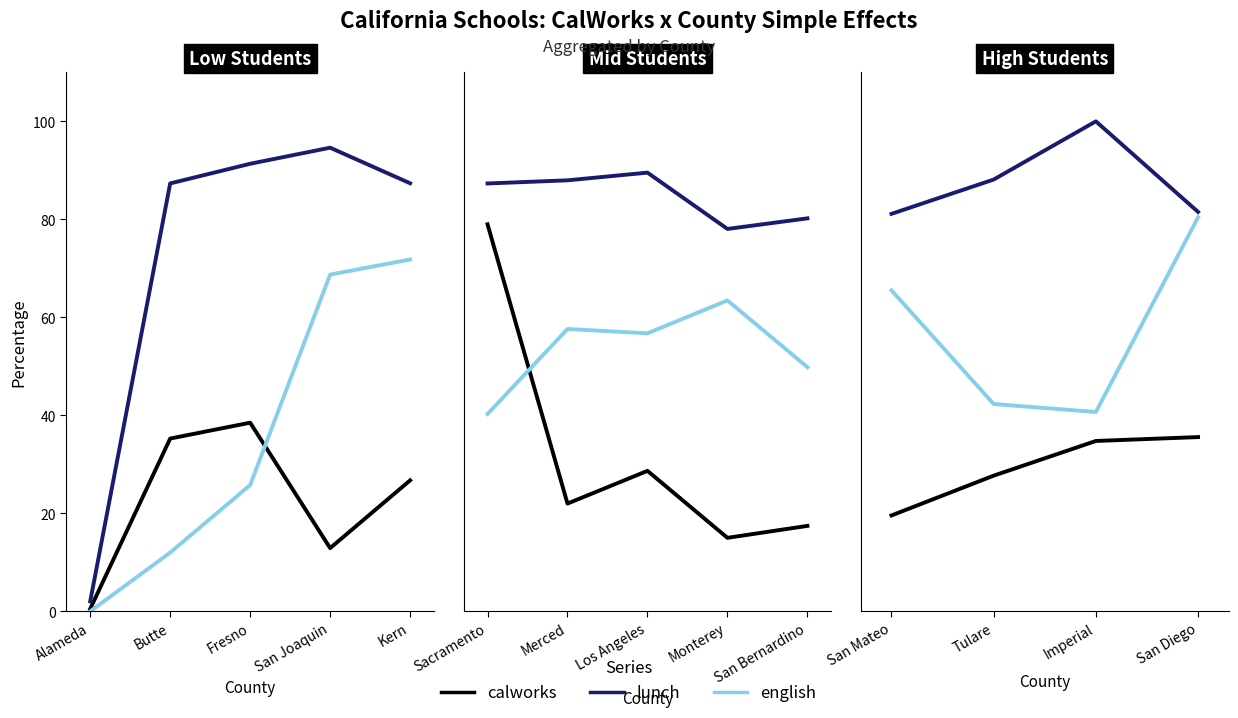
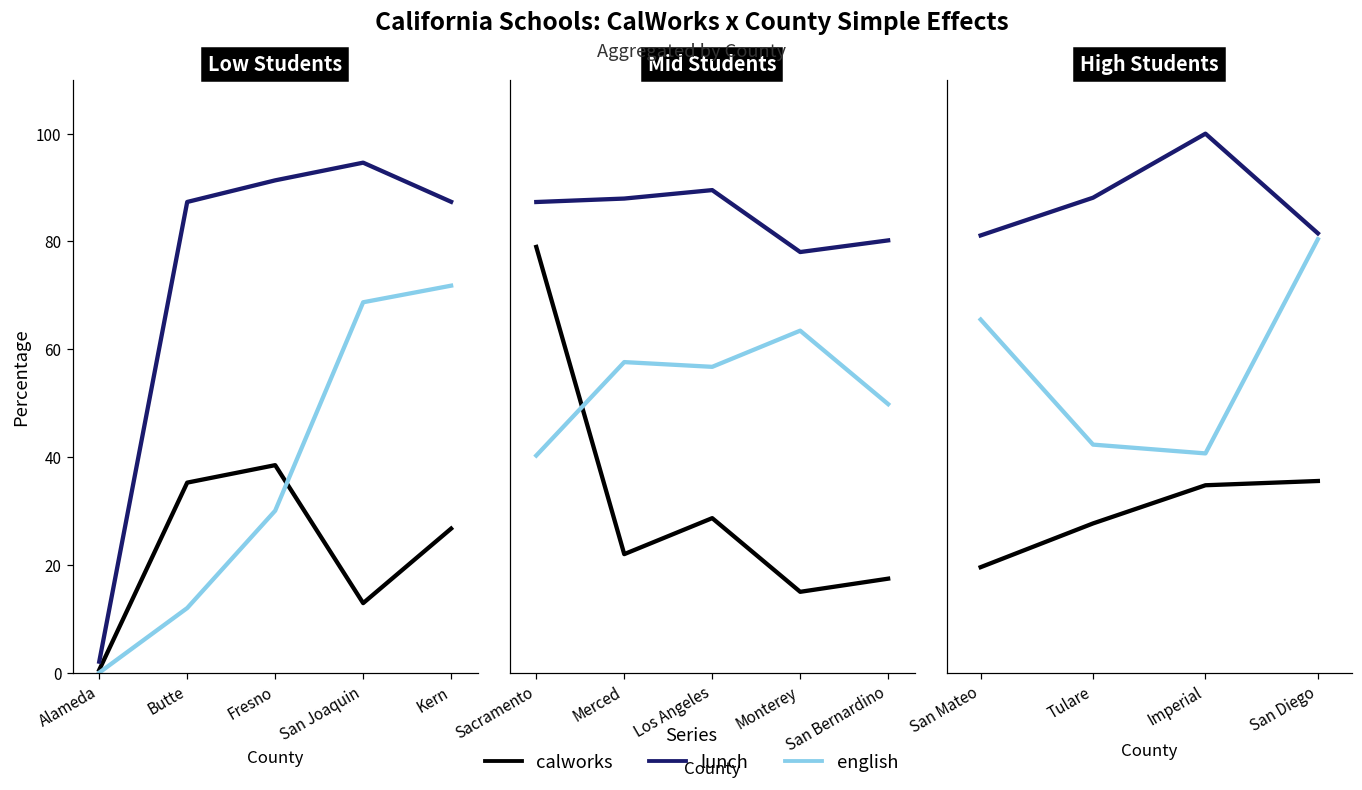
Low Students, english, Fresno: 26 -> 30
